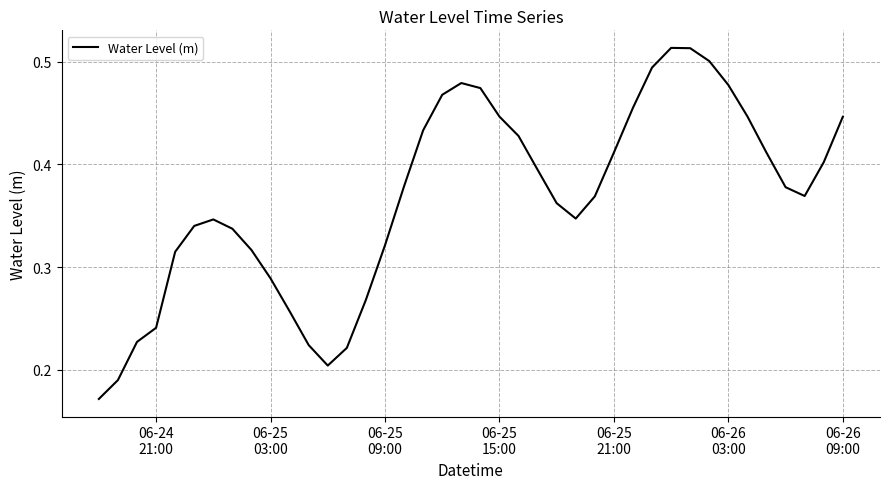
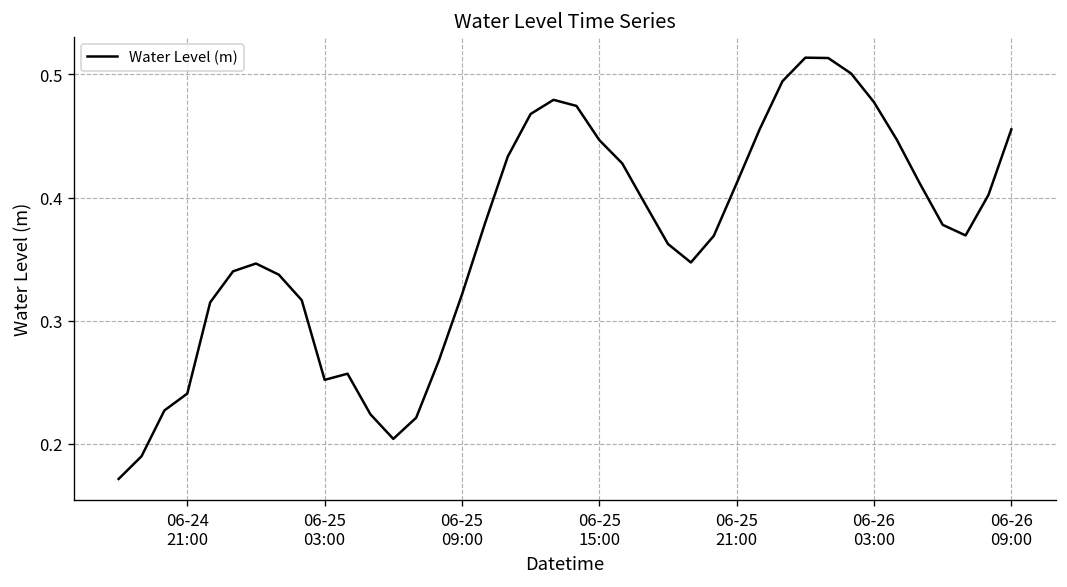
06-25 03:00: 0.289 -> 0.252
06-26 09:00: 0.446 -> 0.455
